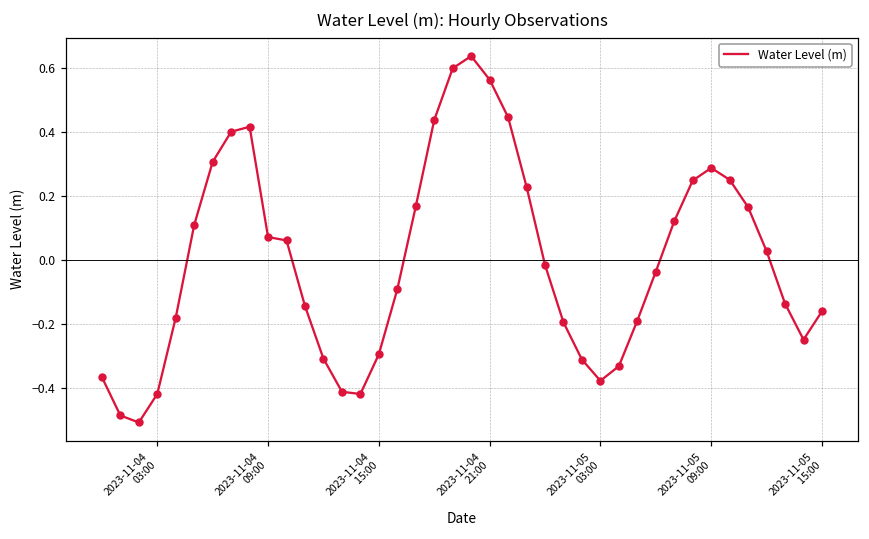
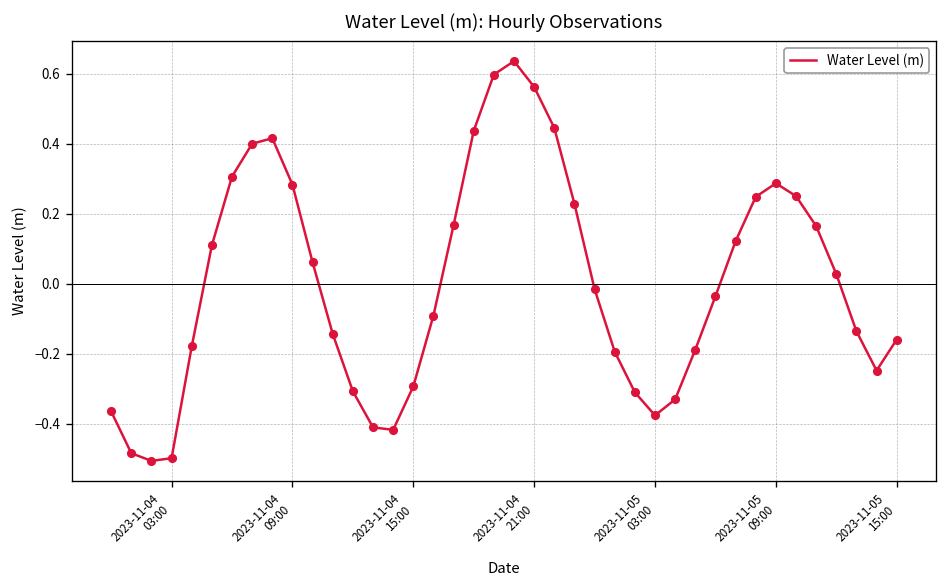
2023-11-04 03:00: -0.42 -> -0.50
2023-11-04 09:00: 0.07 -> 0.28
